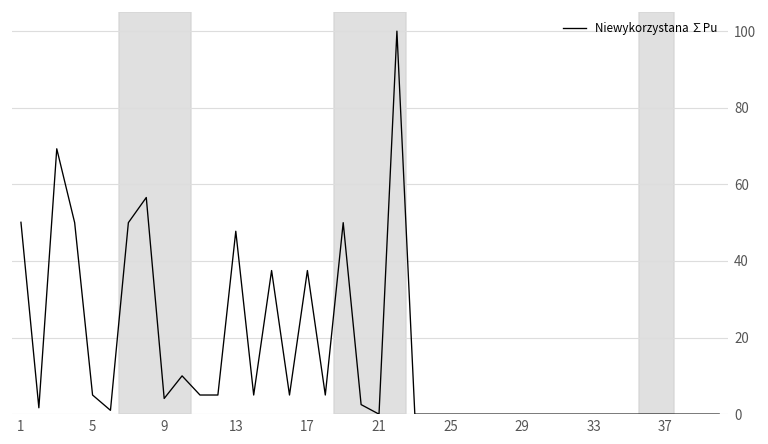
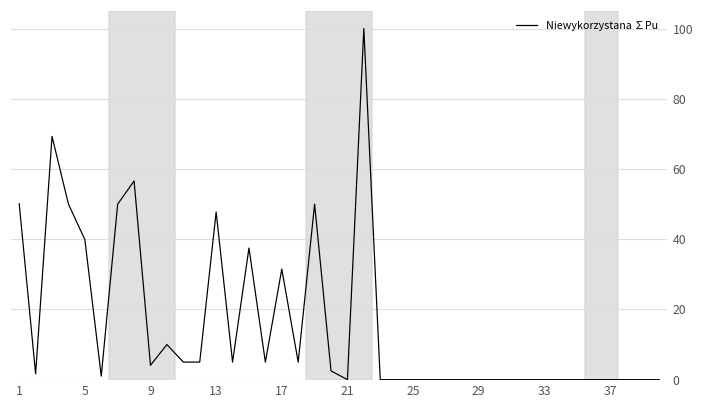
5: 5 -> 40
17: 38 -> 32
